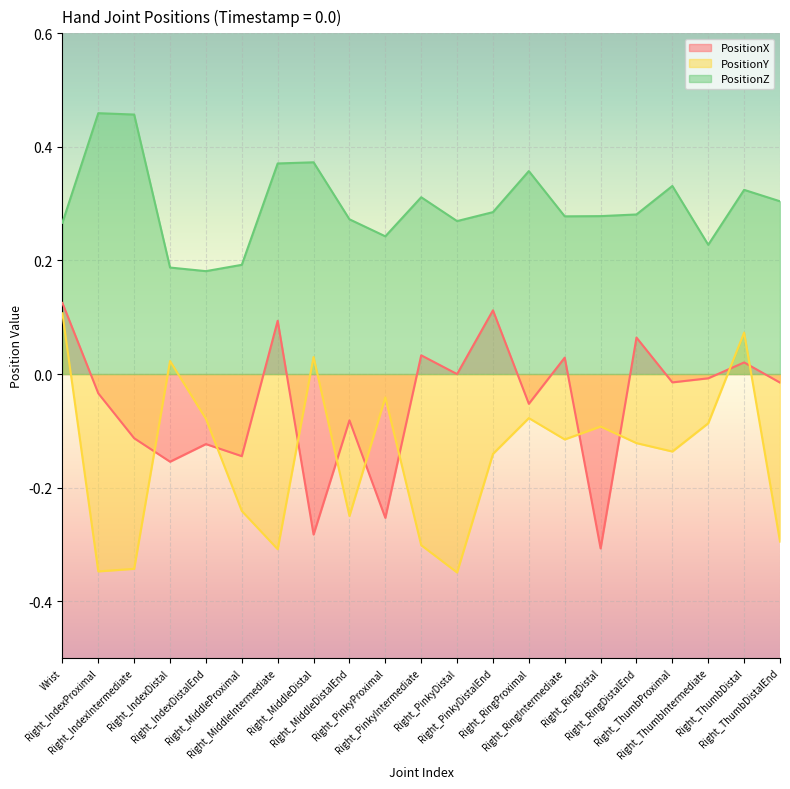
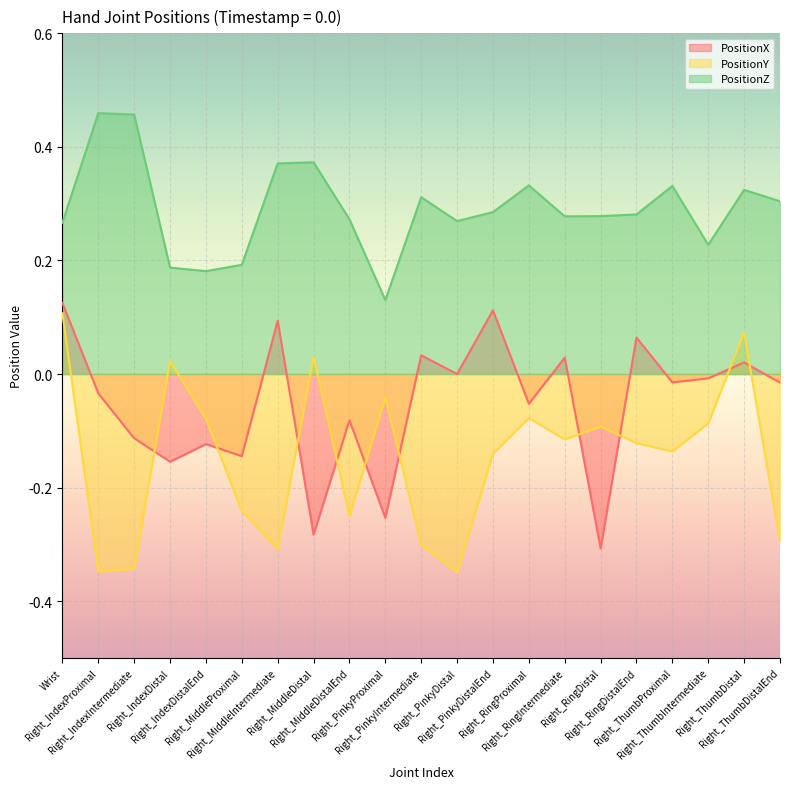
PositionZ, Right_PinkyProximal: 0.24 -> 0.13
PositionZ, Right_RingProximal: 0.36 -> 0.33
